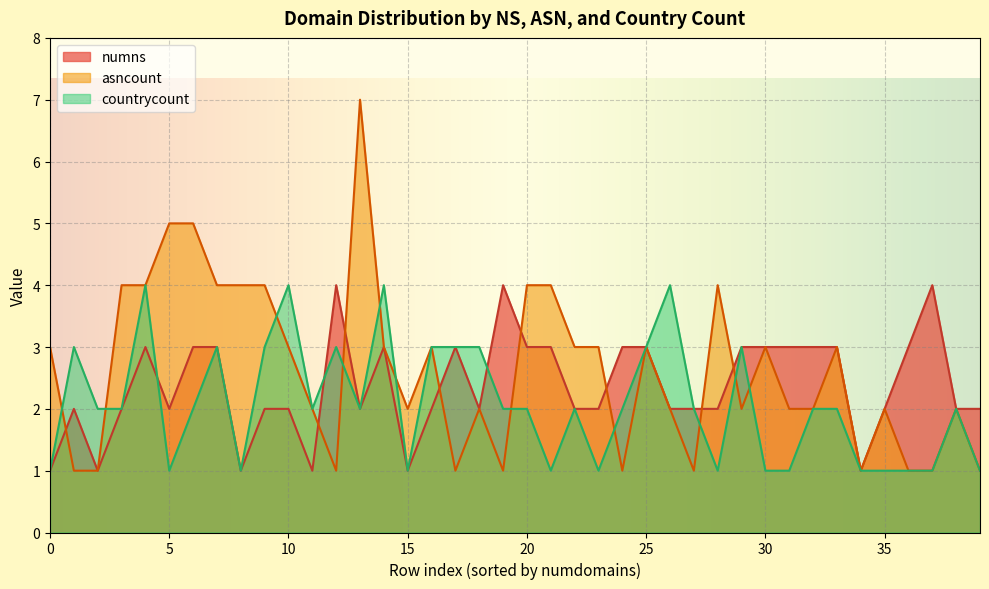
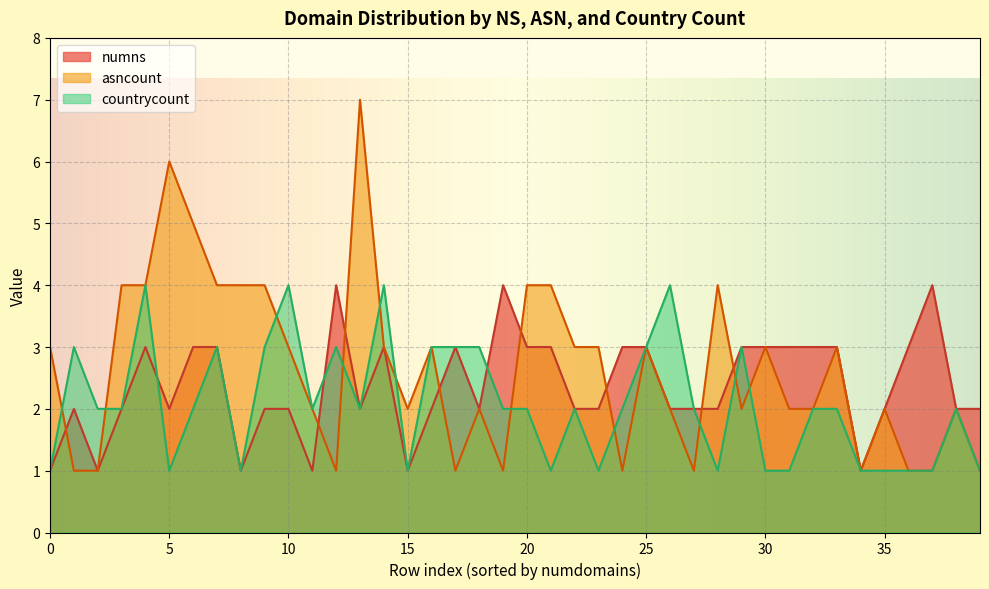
asncount, 5: 5 -> 6
